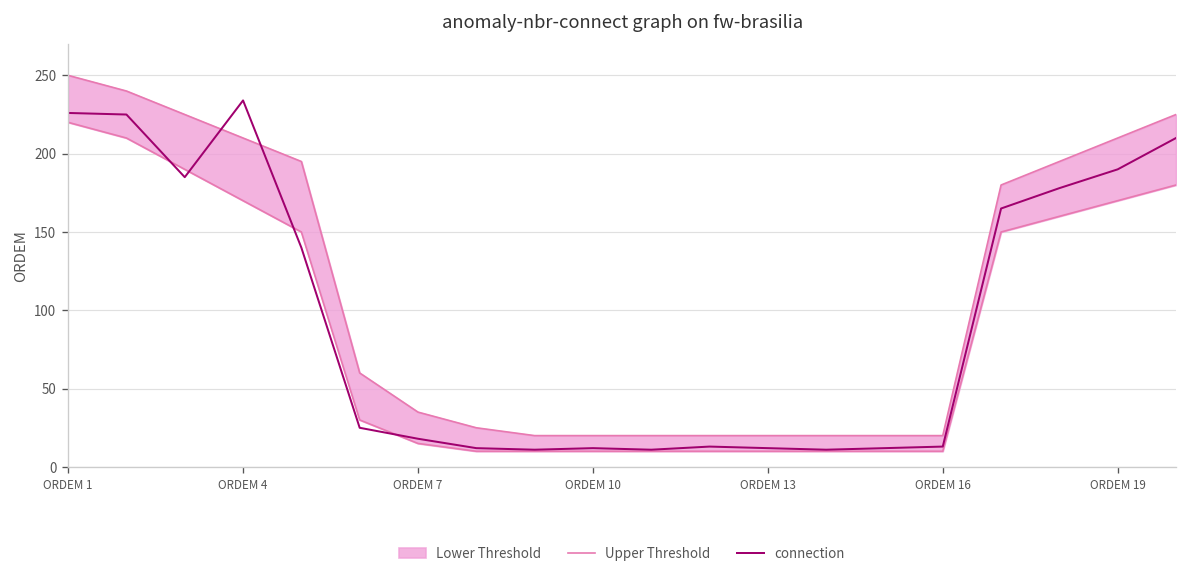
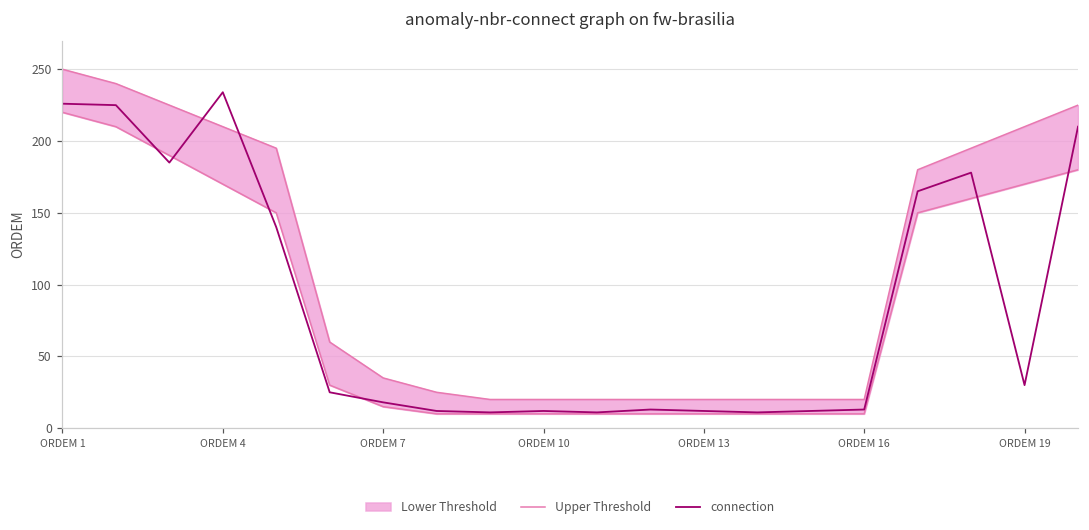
connection, ORDEM 19: 190 -> 30
